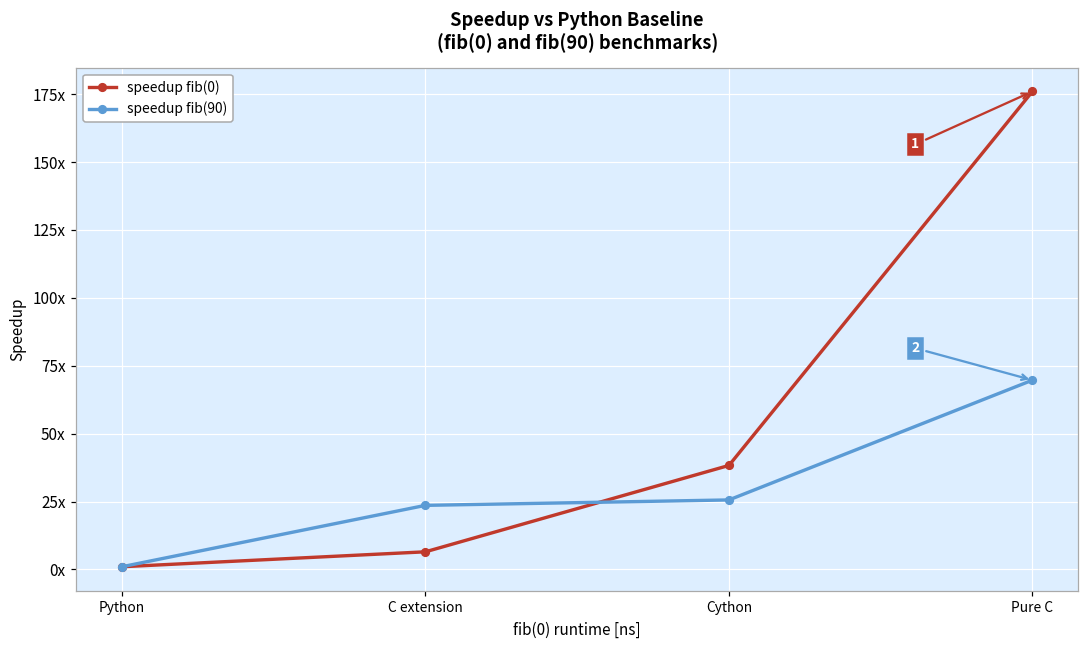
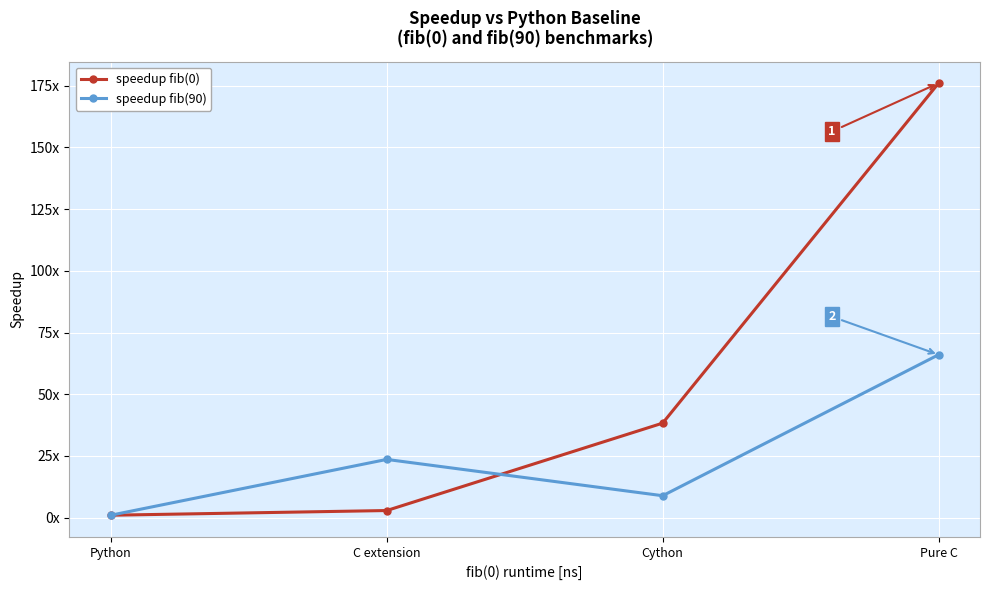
speedup fib(0), C extension: 7x -> 3x
speedup fib(90), Cython: 26x -> 9x
speedup fib(90), Pure C: 70x -> 66x
